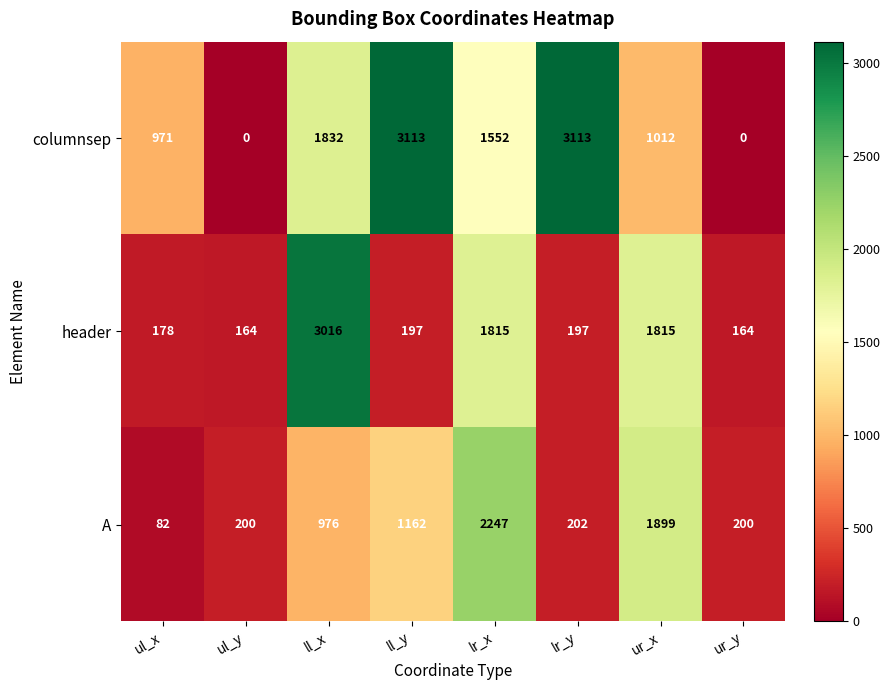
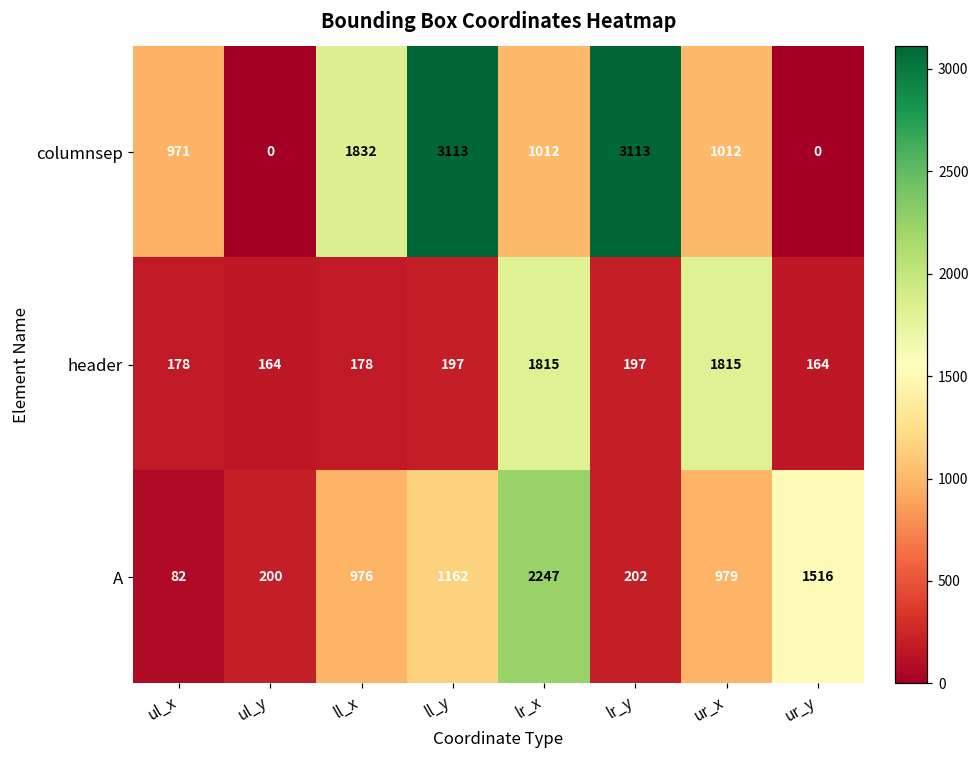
columnsep, lr_x: 1552 -> 1012
header, ll_x: 3016 -> 178
A, ur_x: 1899 -> 979
A, ur_y: 200 -> 1516
